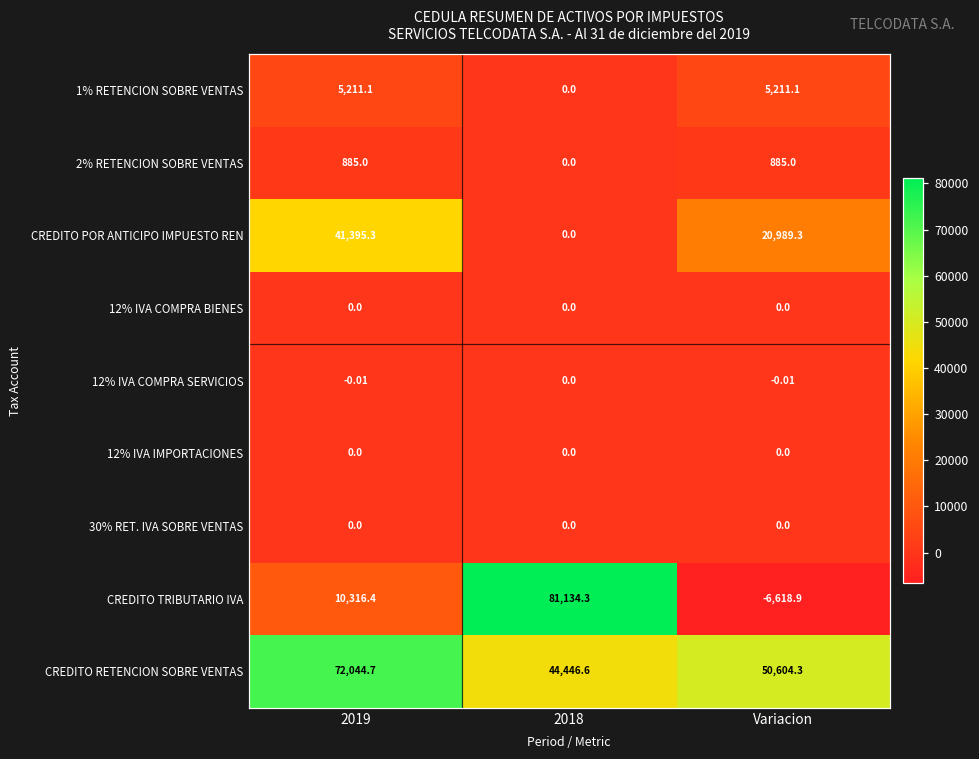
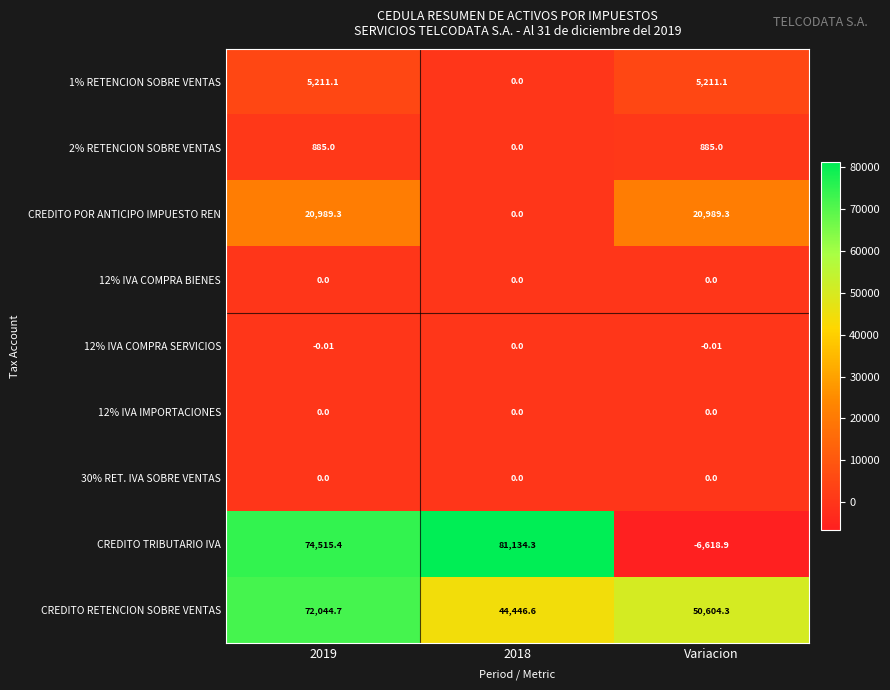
CREDITO POR ANTICIPO IMPUESTO REN, 2019: 41,395.3 -> 20,989.3
CREDITO TRIBUTARIO IVA, 2019: 10,316.4 -> 74,515.4
